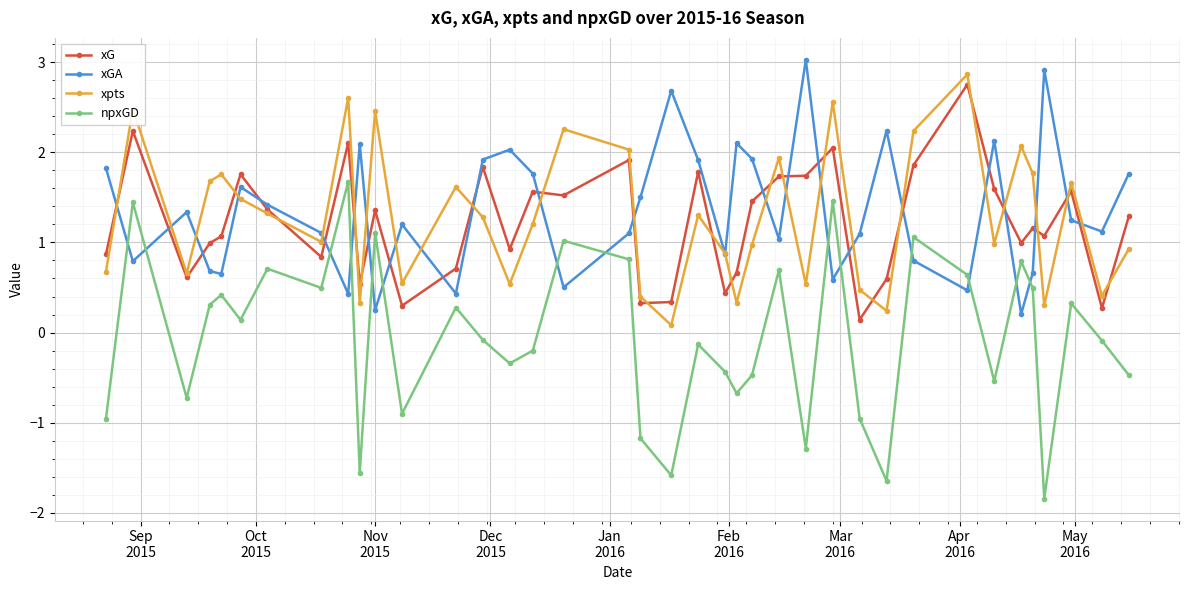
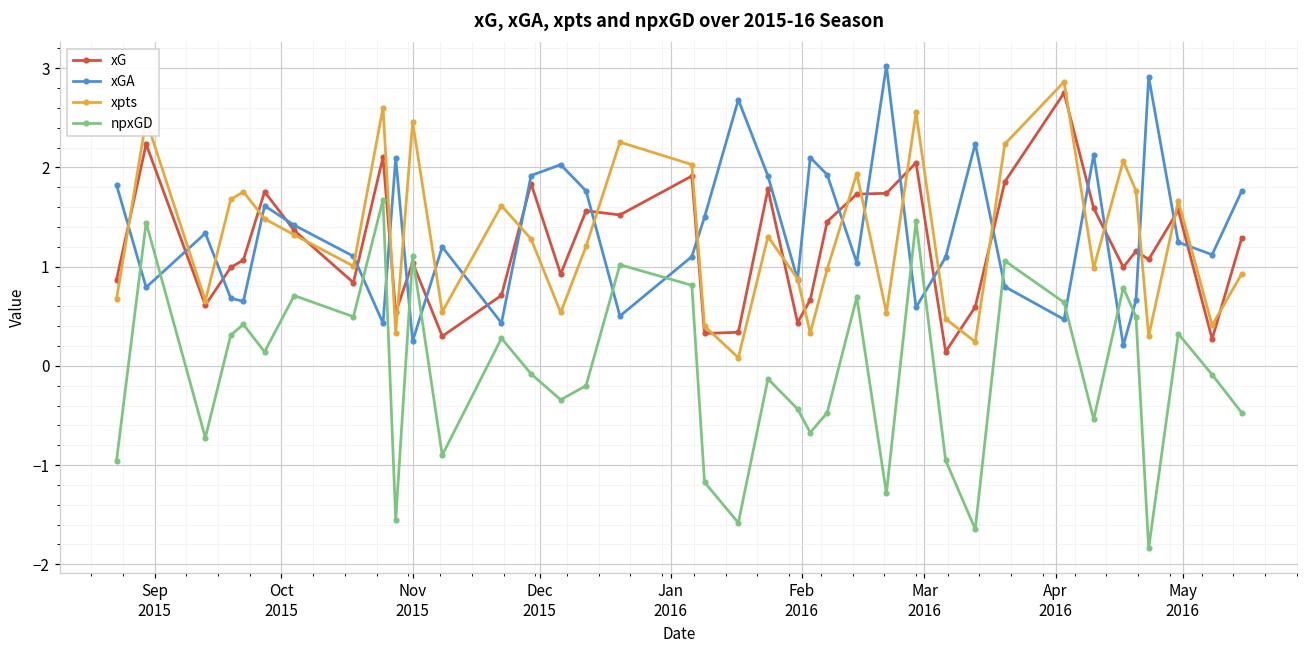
xG, Nov 2015: 1.4 -> 1.0
